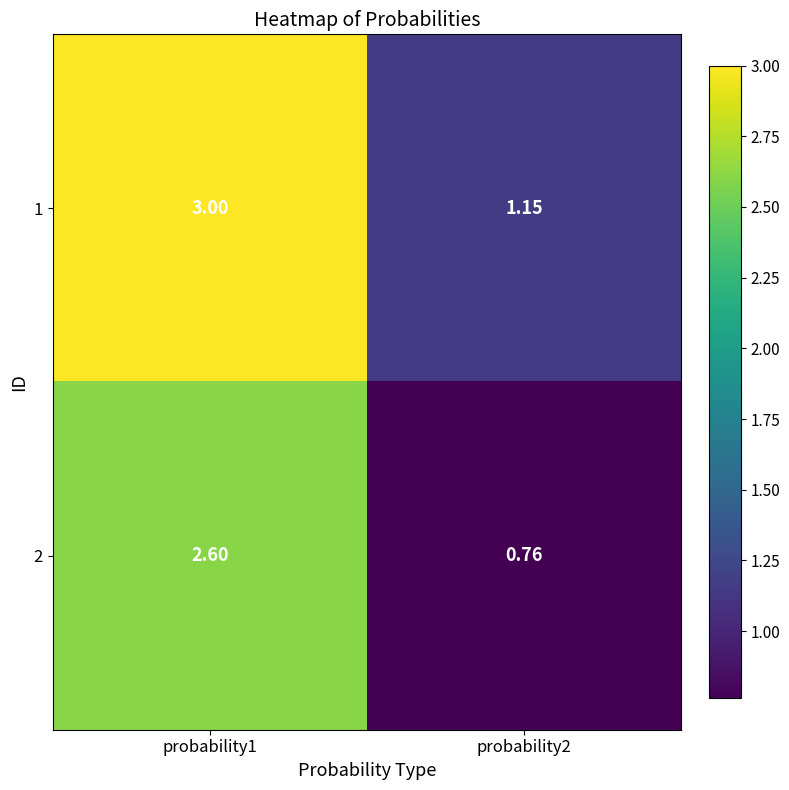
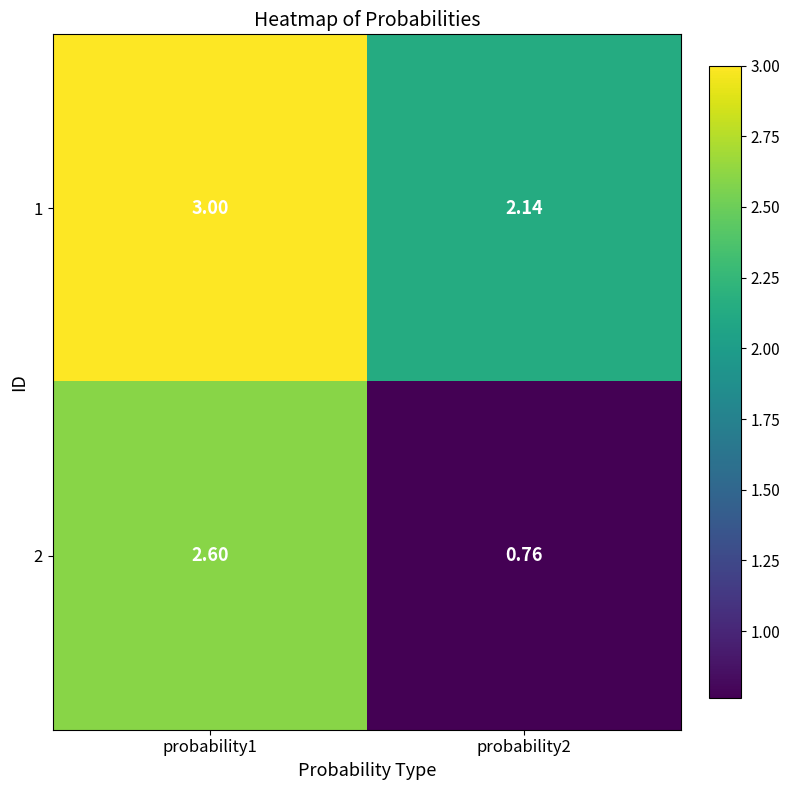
1, probability2: 1.15 -> 2.14
